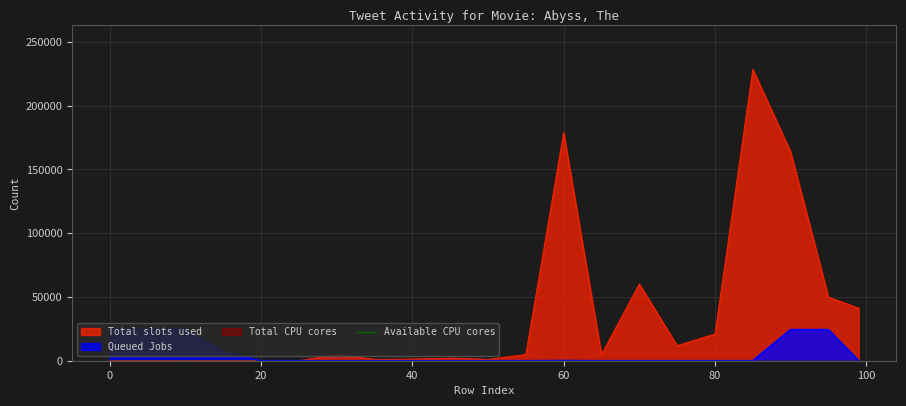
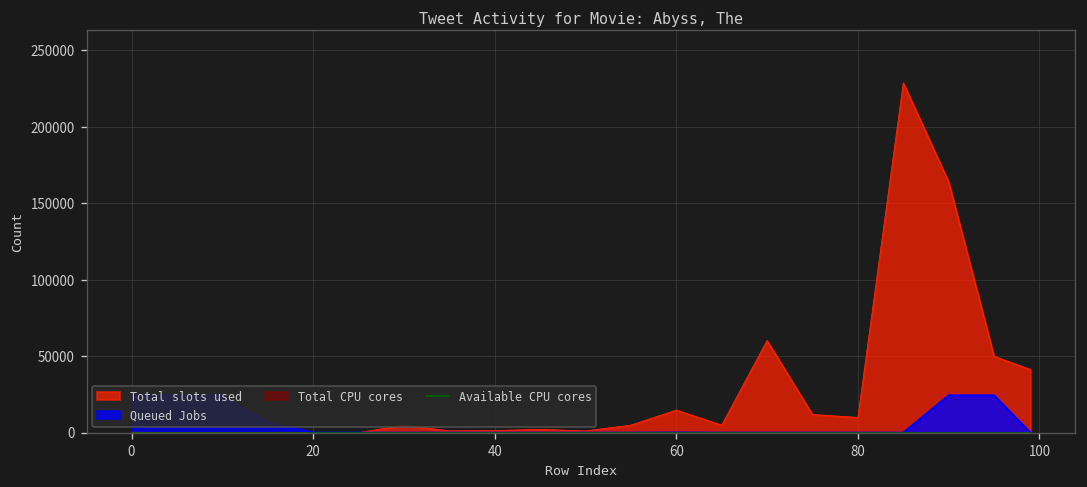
Total slots used, 60: 179000 -> 15000
Total slots used, 80: 21000 -> 10000
